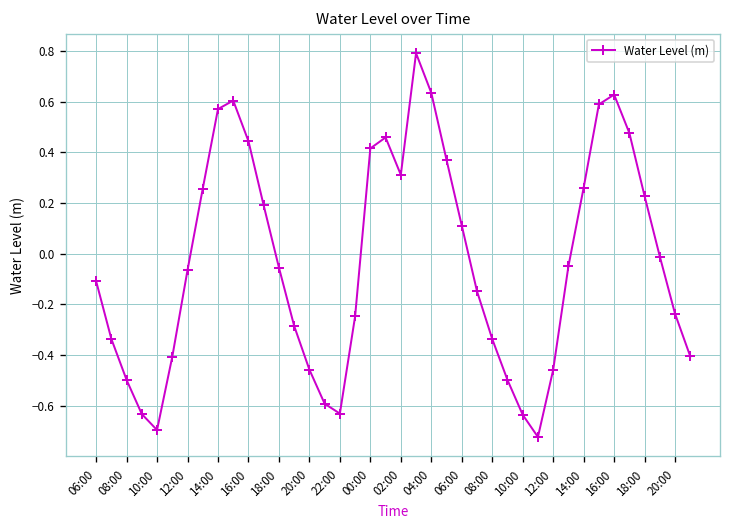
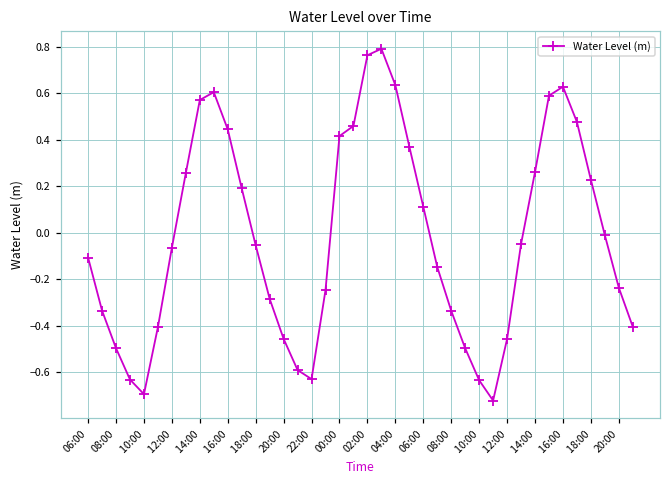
02:00: 0.31 -> 0.76
